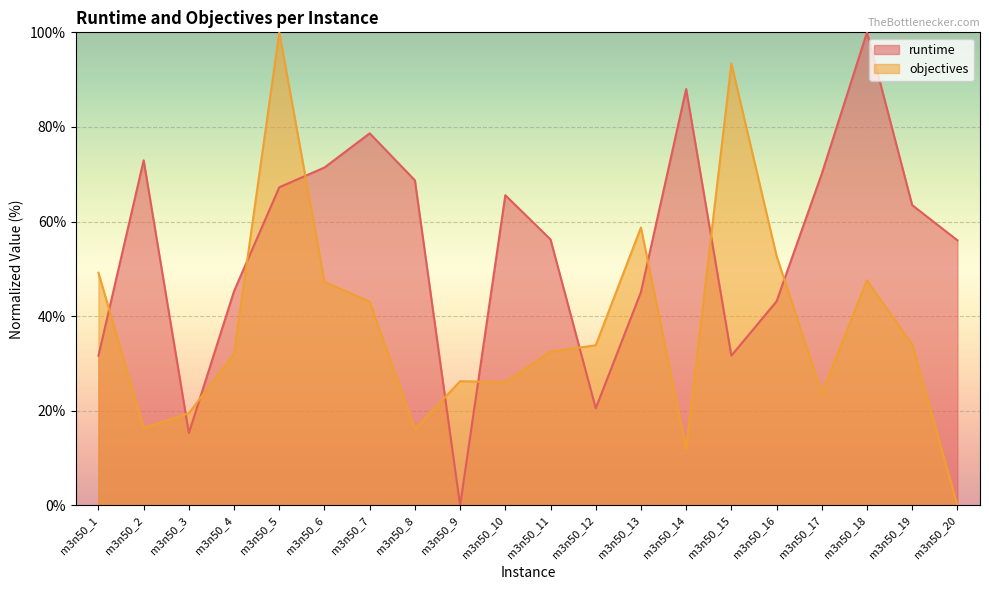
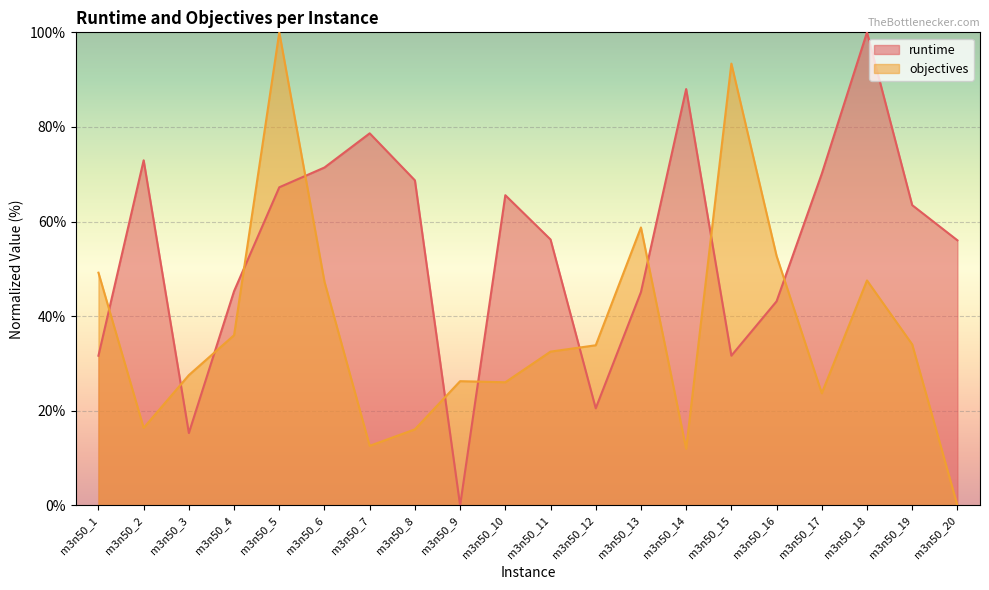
objectives, m3n50_3: 19% -> 28%
objectives, m3n50_4: 32% -> 36%
objectives, m3n50_7: 43% -> 13%
